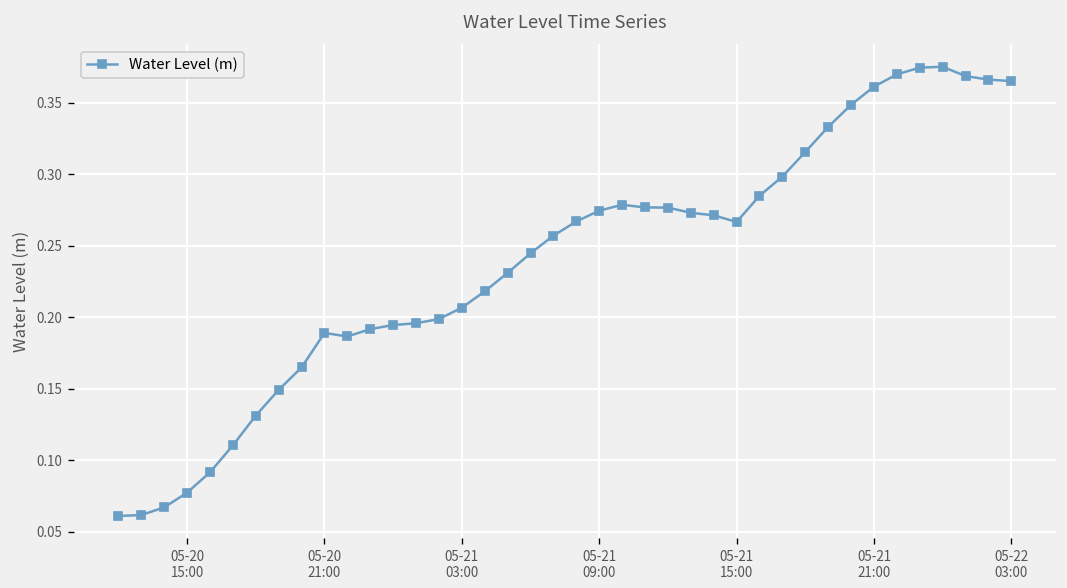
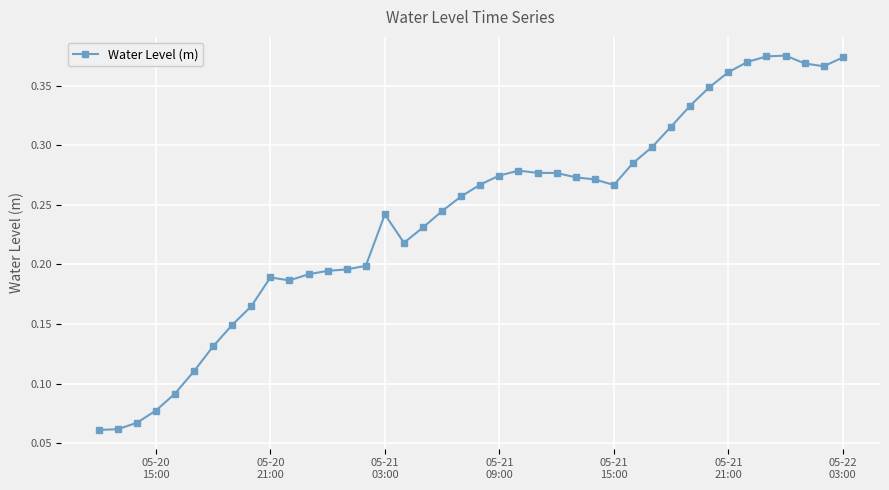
05-21 03:00: 0.207 -> 0.242
05-22 03:00: 0.365 -> 0.374
